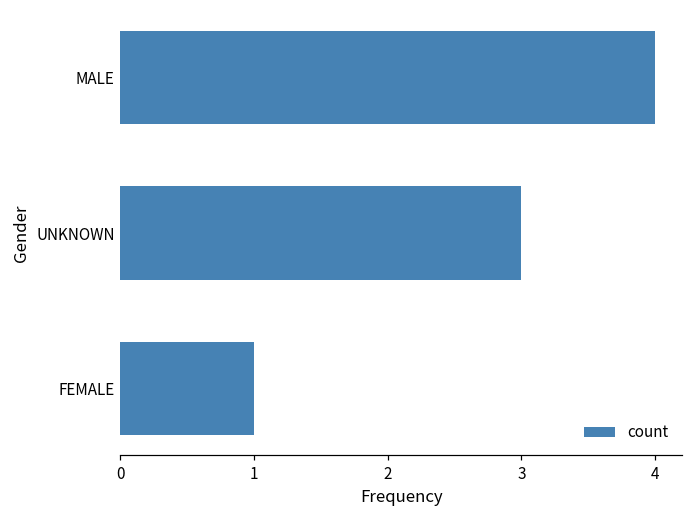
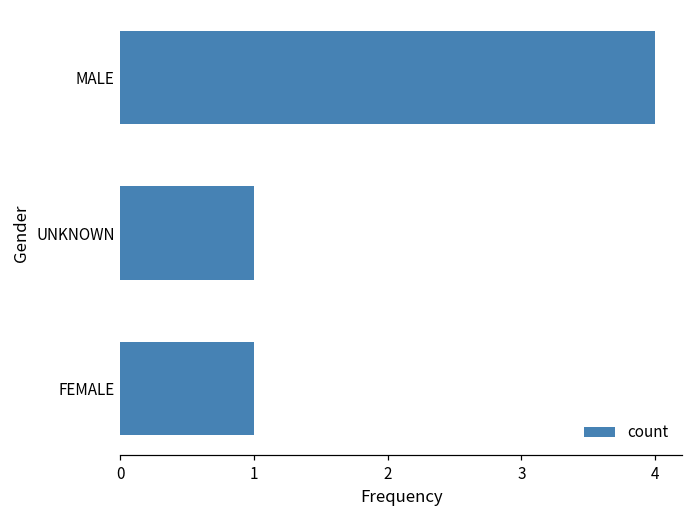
UNKNOWN: 3 -> 1
